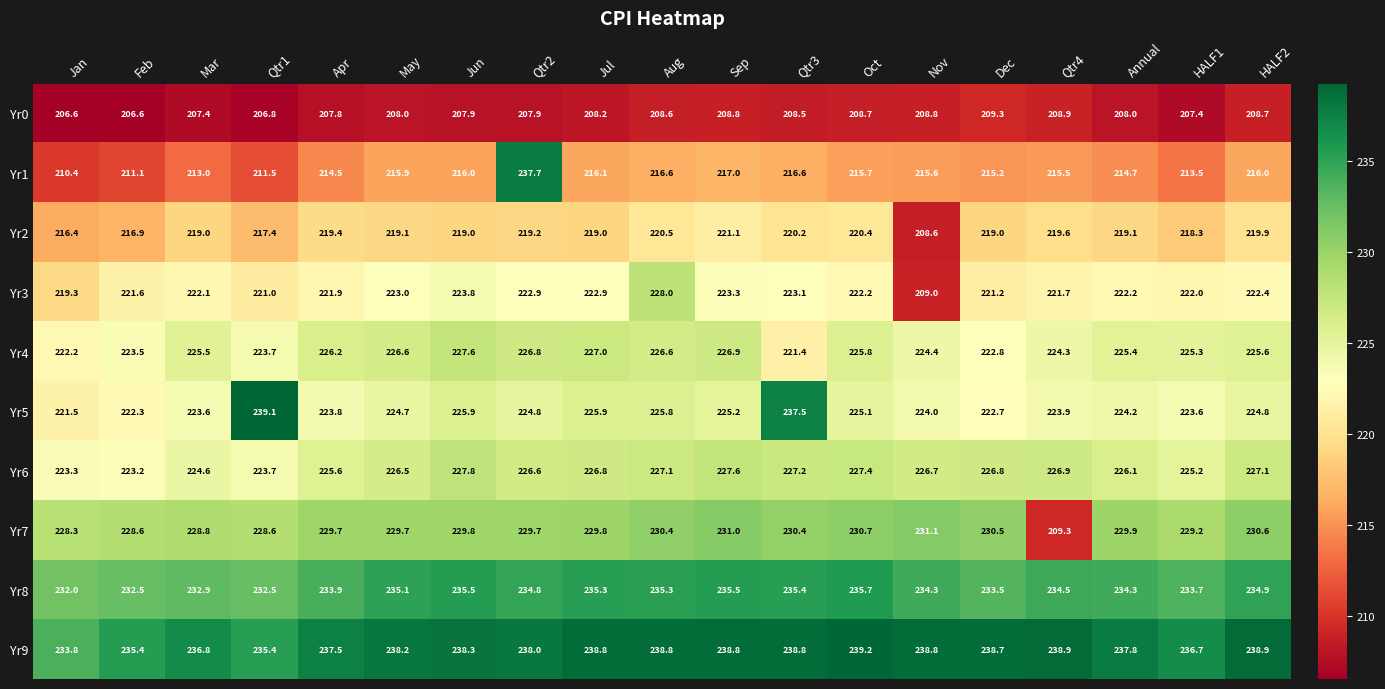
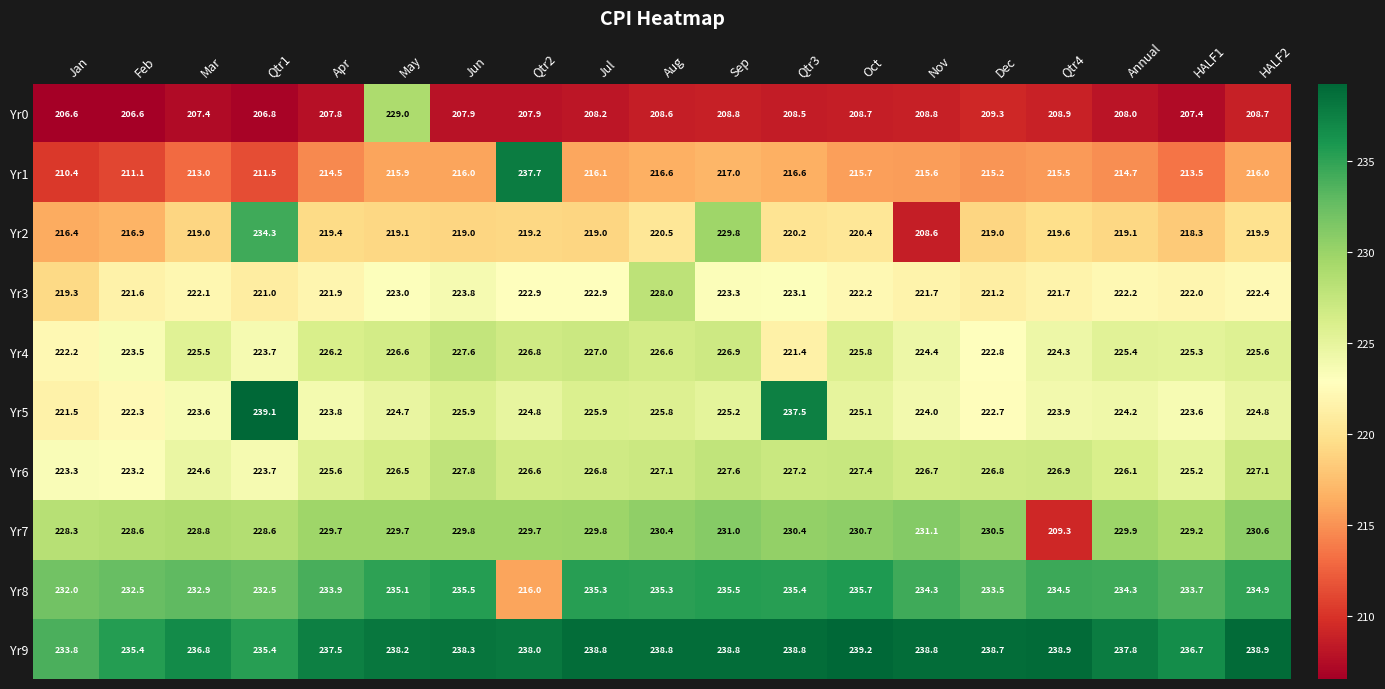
Yr0, May: 208.0 -> 229.0
Yr2, Qtr1: 217.4 -> 234.3
Yr2, Sep: 221.1 -> 229.8
Yr3, Nov: 209.0 -> 221.7
Yr8, Qtr2: 234.8 -> 216.0
